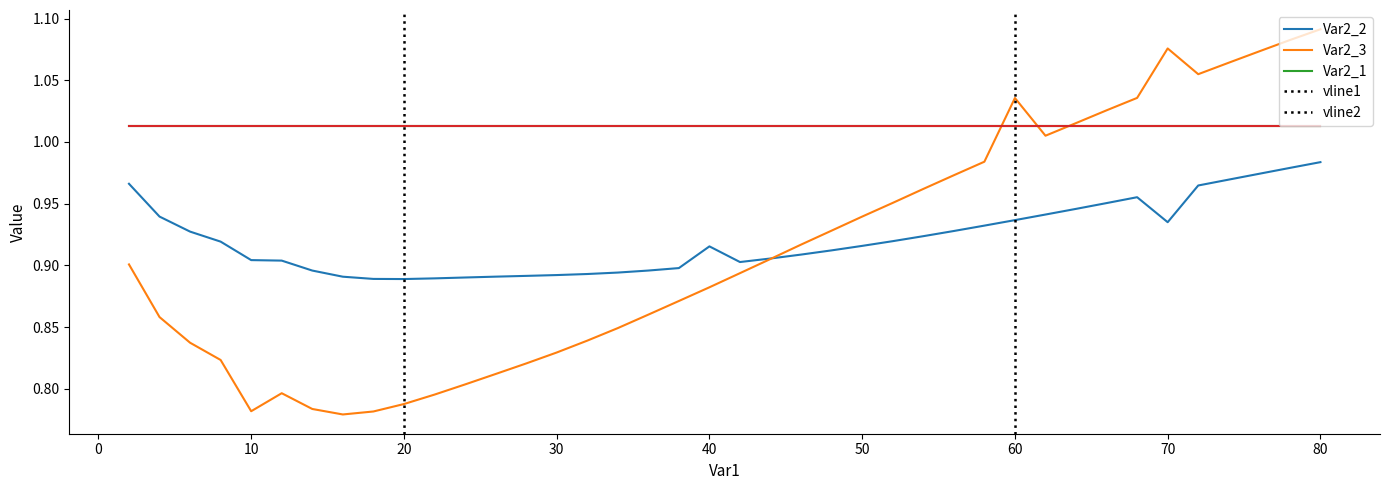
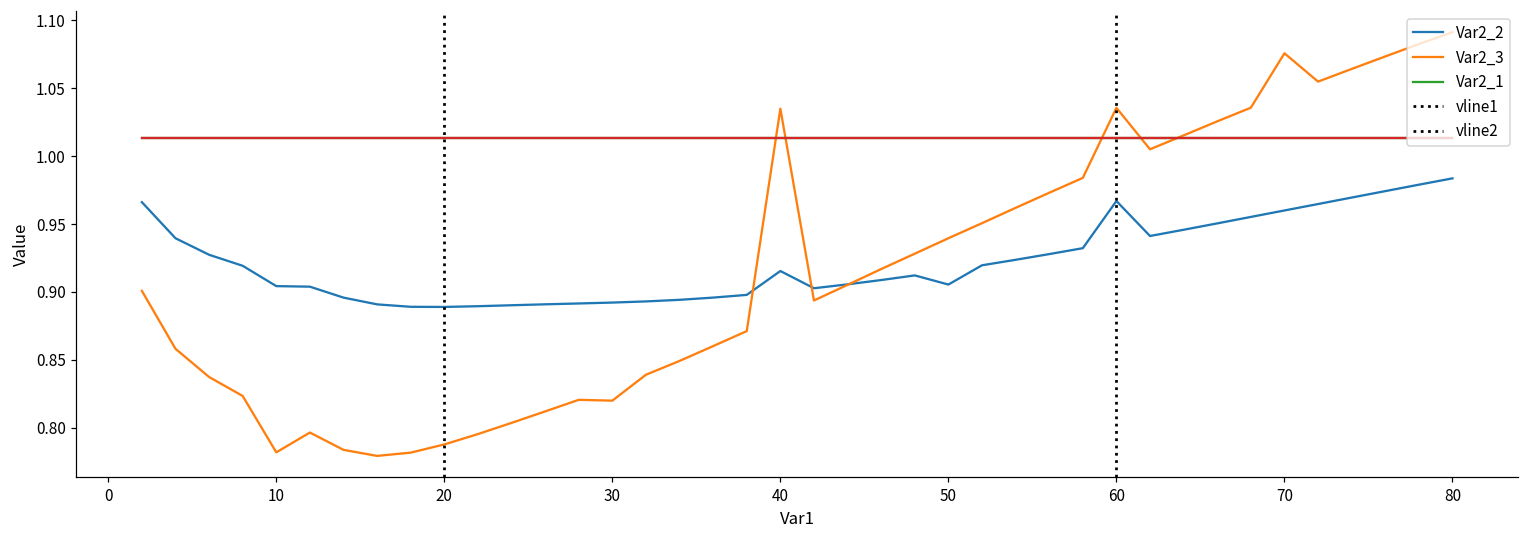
Var2_3, 30: 0.829 -> 0.820
Var2_3, 40: 0.882 -> 1.035
Var2_2, 50: 0.916 -> 0.905
Var2_2, 60: 0.937 -> 0.967
Var2_2, 70: 0.935 -> 0.960
